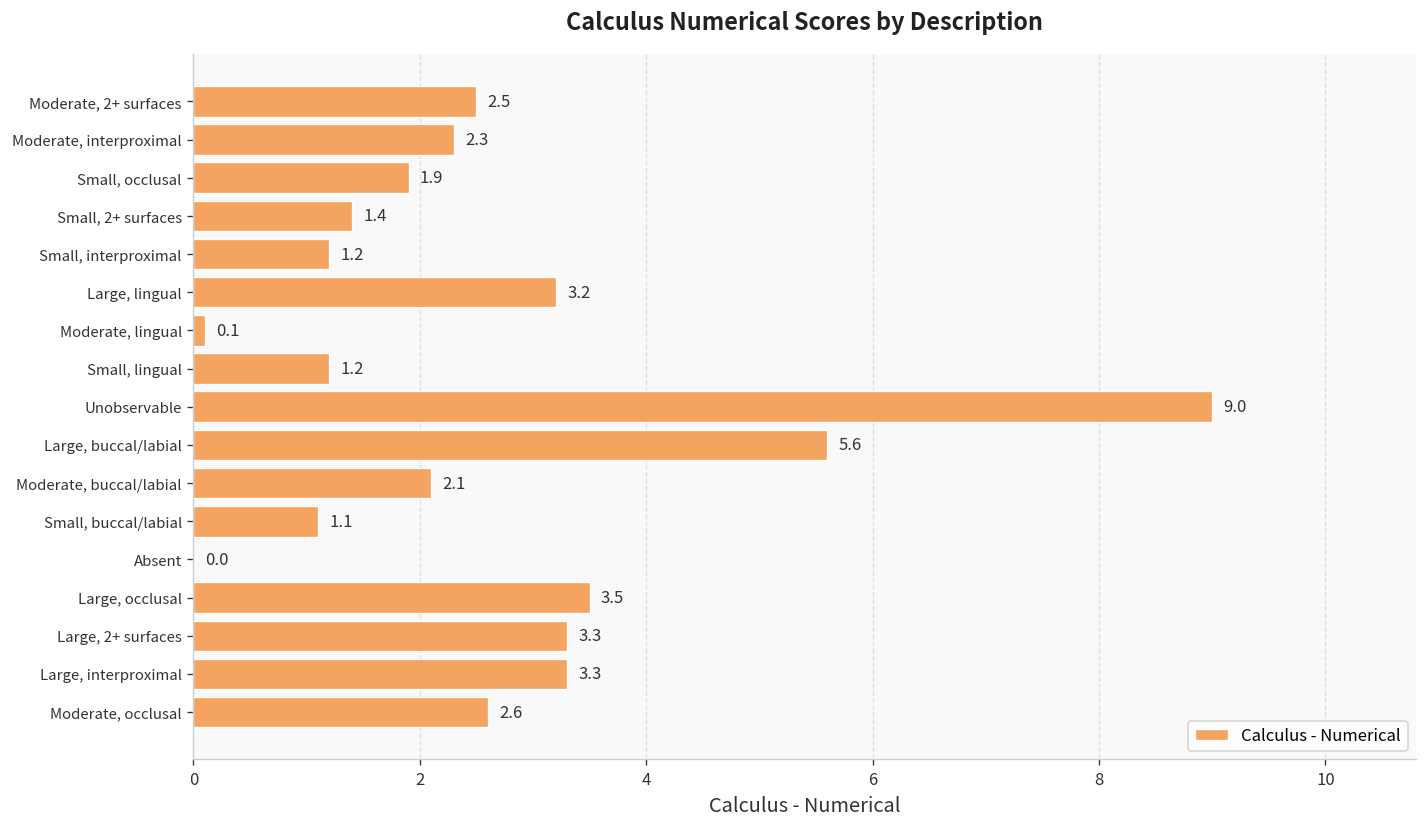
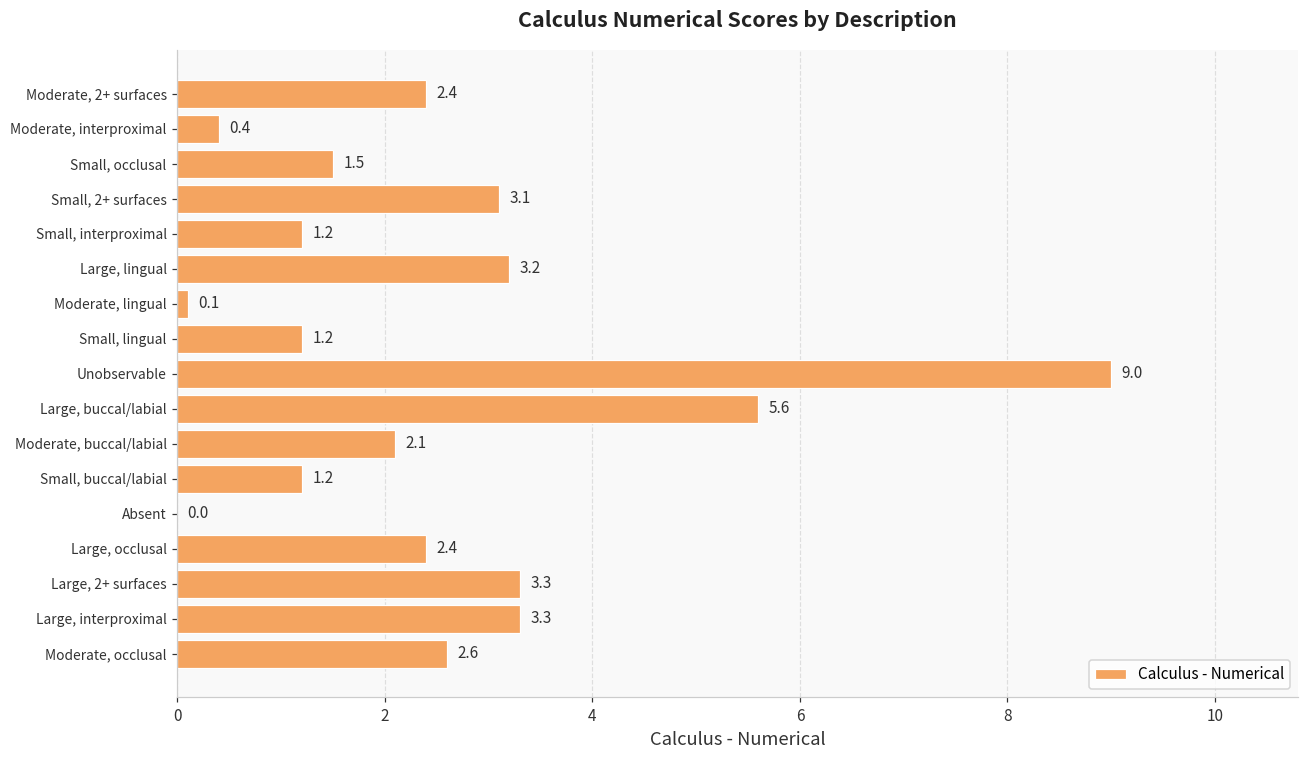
Moderate, 2+ surfaces: 2.5 -> 2.4
Moderate, interproximal: 2.3 -> 0.4
Small, occlusal: 1.9 -> 1.5
Small, 2+ surfaces: 1.4 -> 3.1
Small, buccal/labial: 1.1 -> 1.2
Large, occlusal: 3.5 -> 2.4
